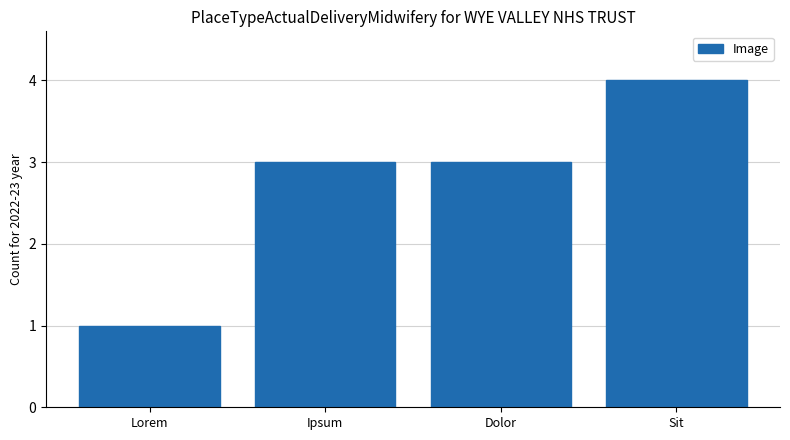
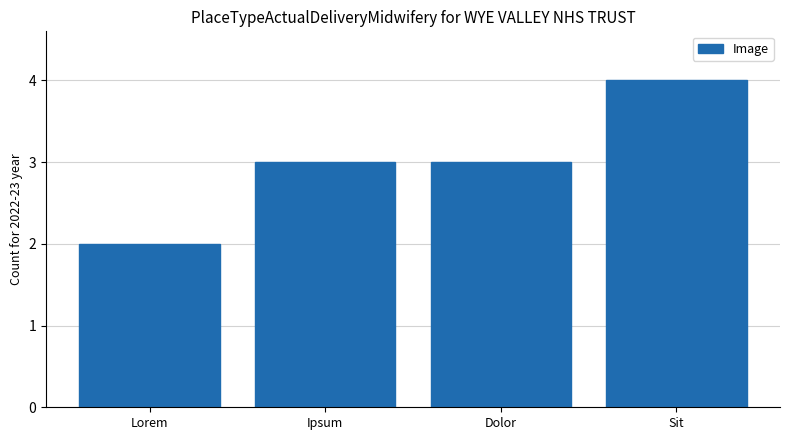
Lorem: 1 -> 2
